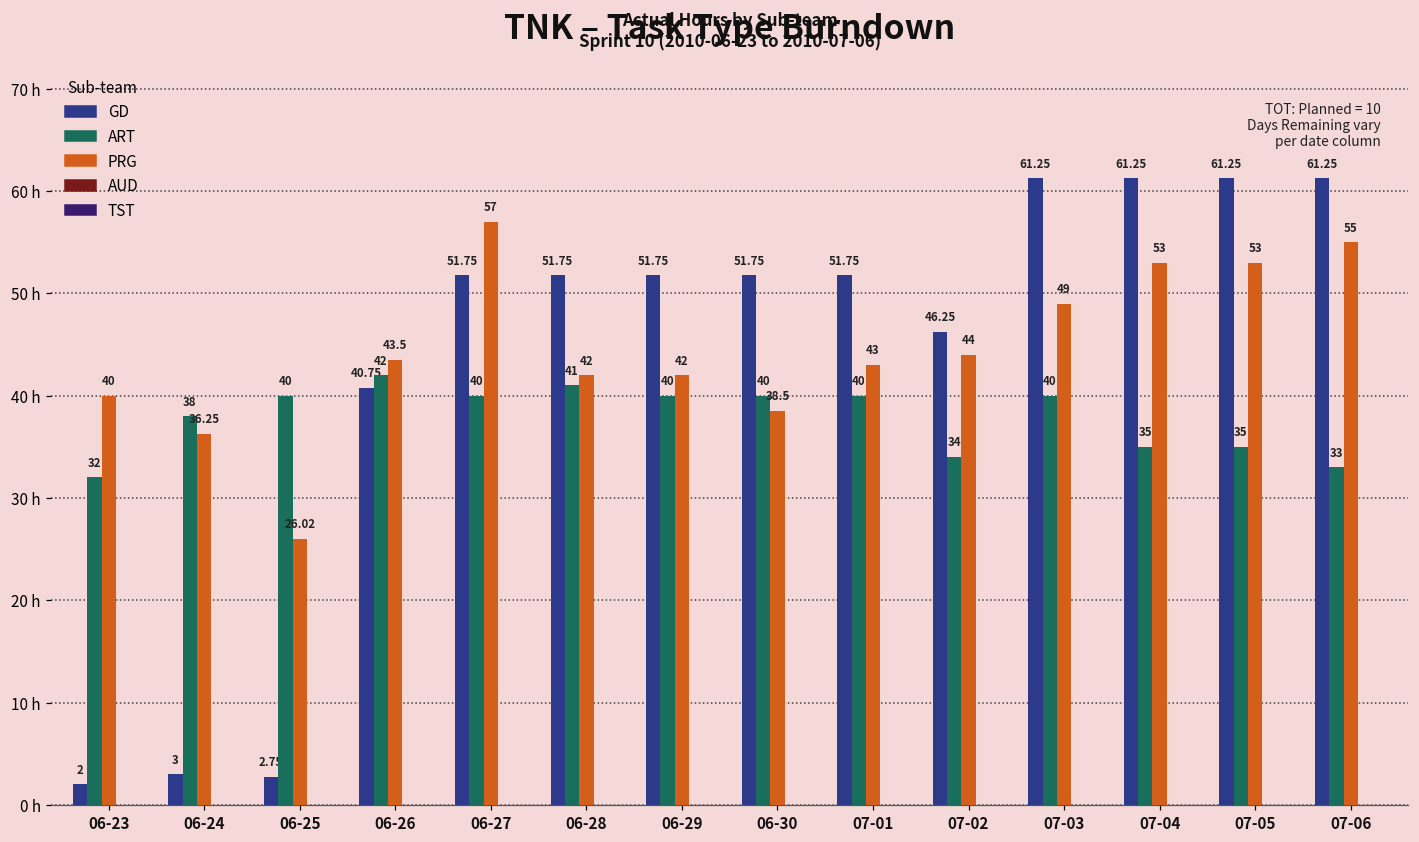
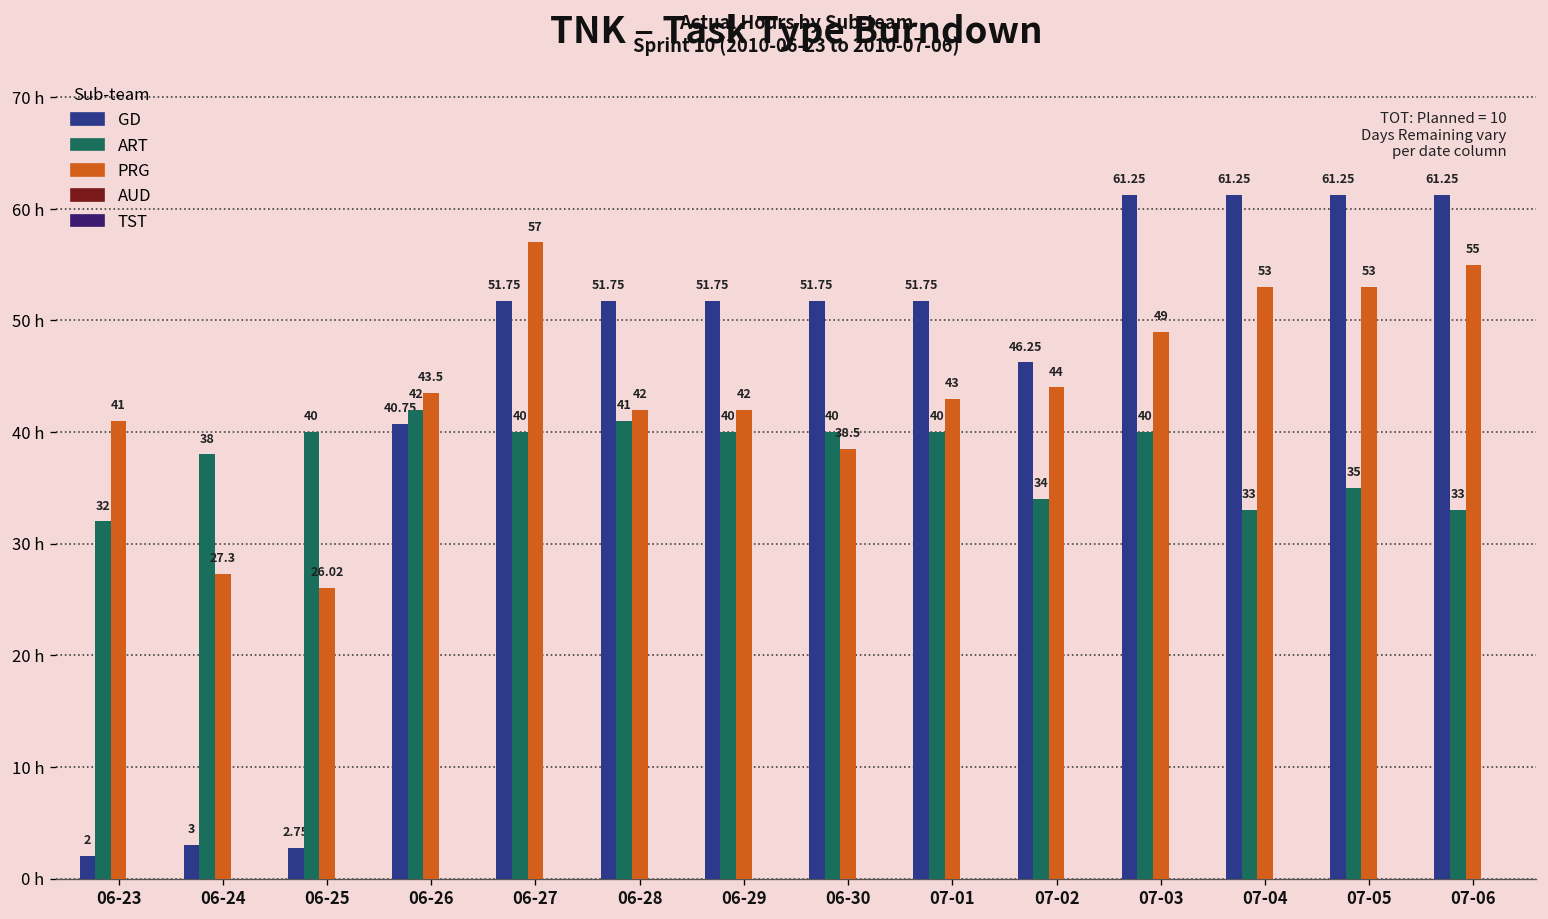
PRG, 06-23: 40 -> 41
PRG, 06-24: 36.25 -> 27.3
ART, 07-04: 35 -> 33
